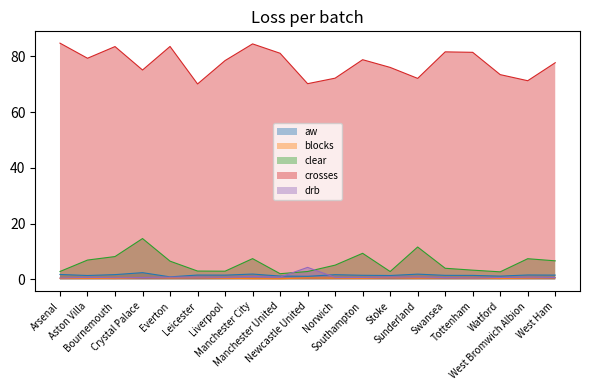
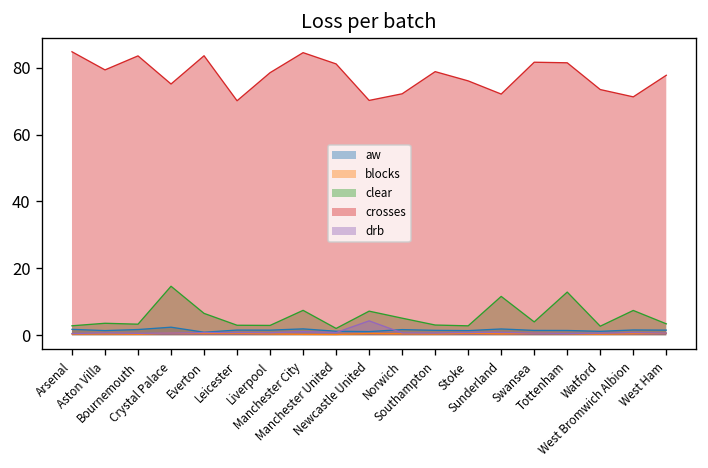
clear, Aston Villa: 7 -> 4
clear, Bournemouth: 8 -> 3
clear, Newcastle United: 3 -> 7
clear, Southampton: 9 -> 3
clear, Tottenham: 3 -> 13
clear, West Ham: 7 -> 3
